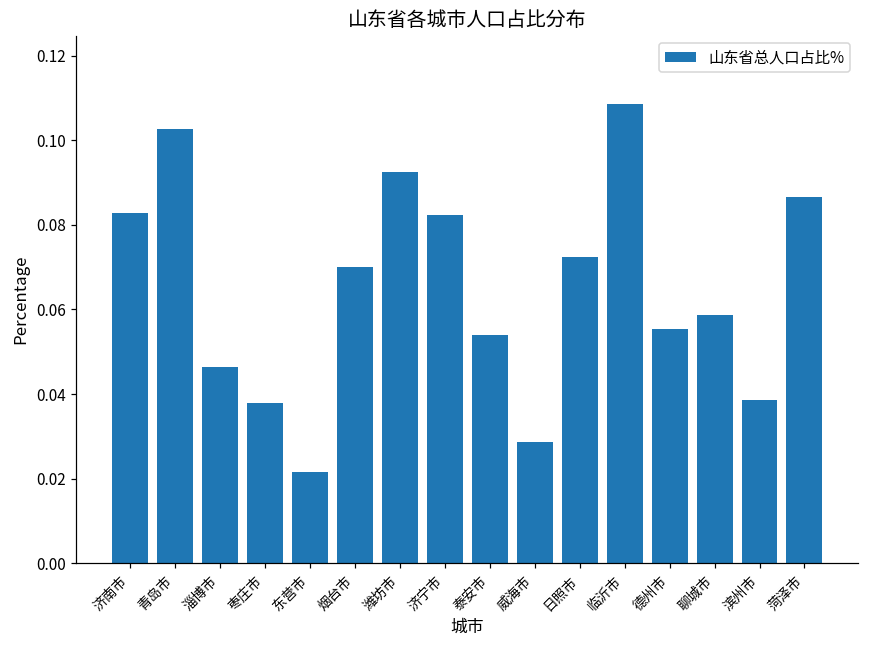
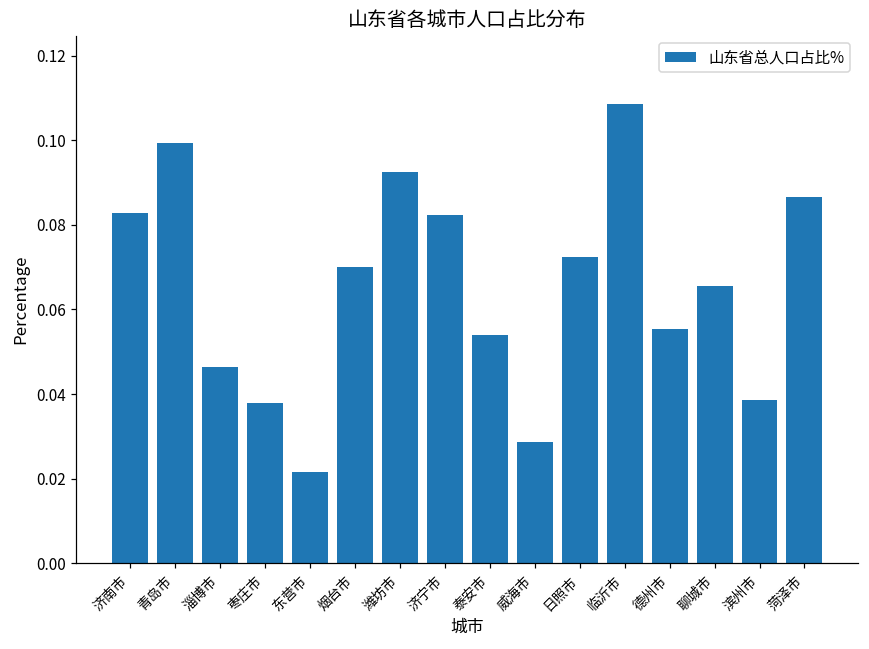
青岛市: 0.103 -> 0.099
聊城市: 0.059 -> 0.066
